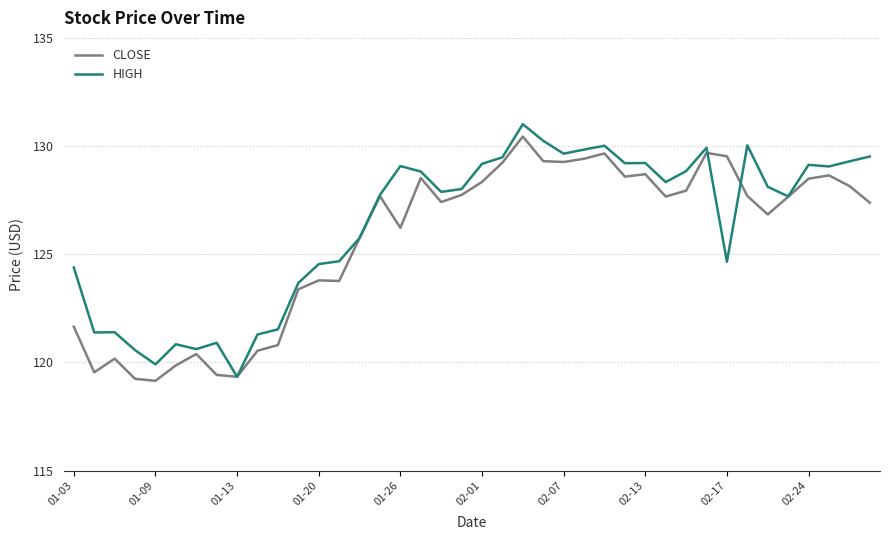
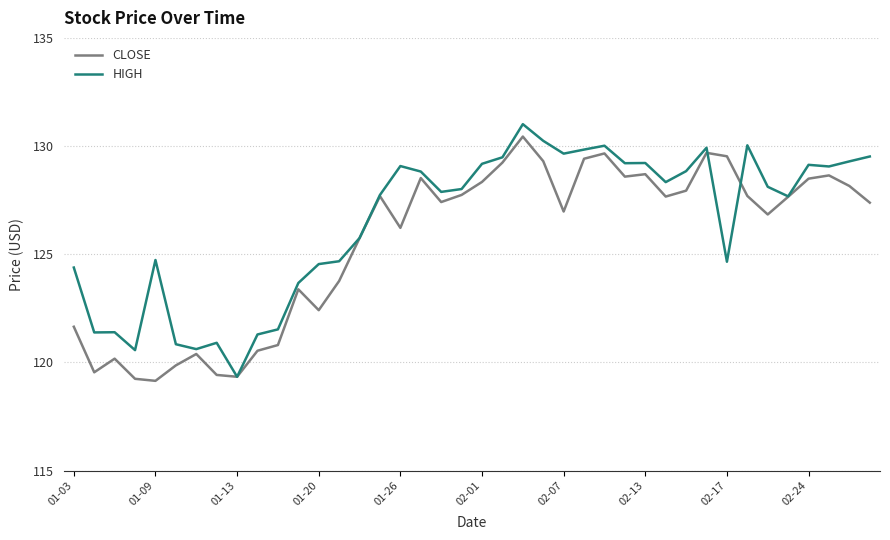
HIGH, 01-09: 119.9 -> 124.7
CLOSE, 01-20: 123.8 -> 122.4
CLOSE, 02-07: 129.3 -> 127.0
